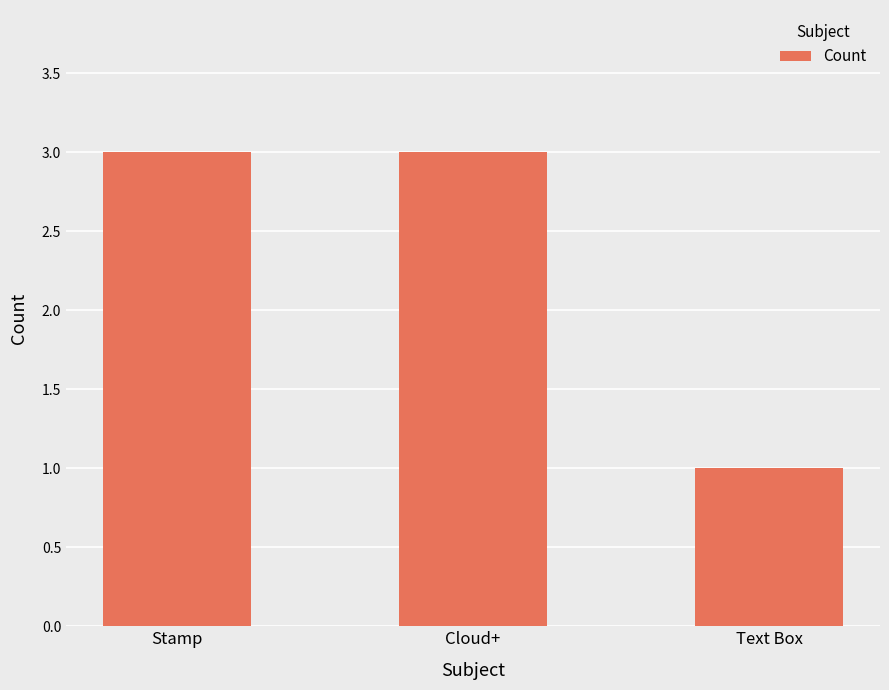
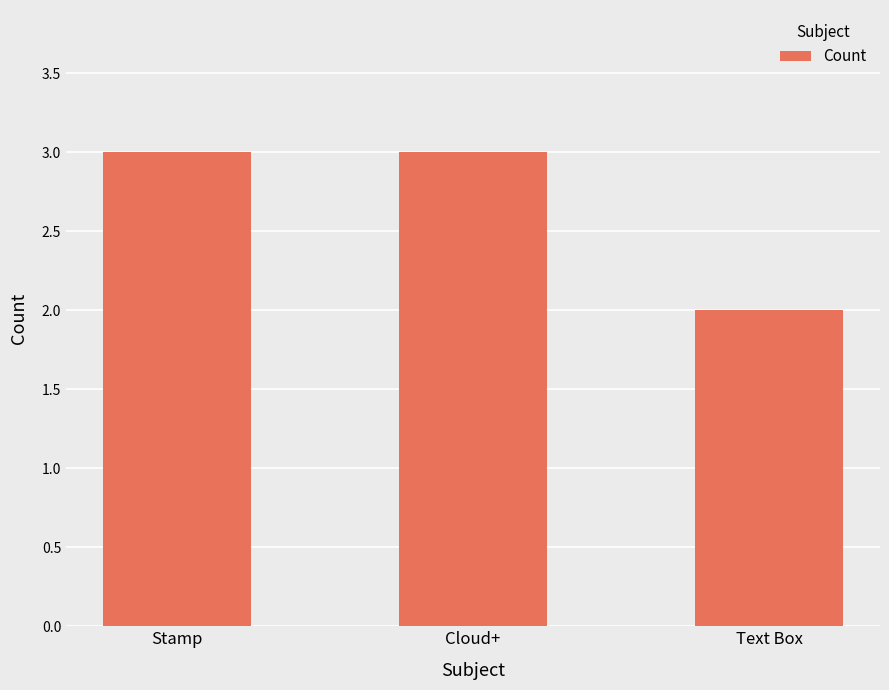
Text Box: 1 -> 2
